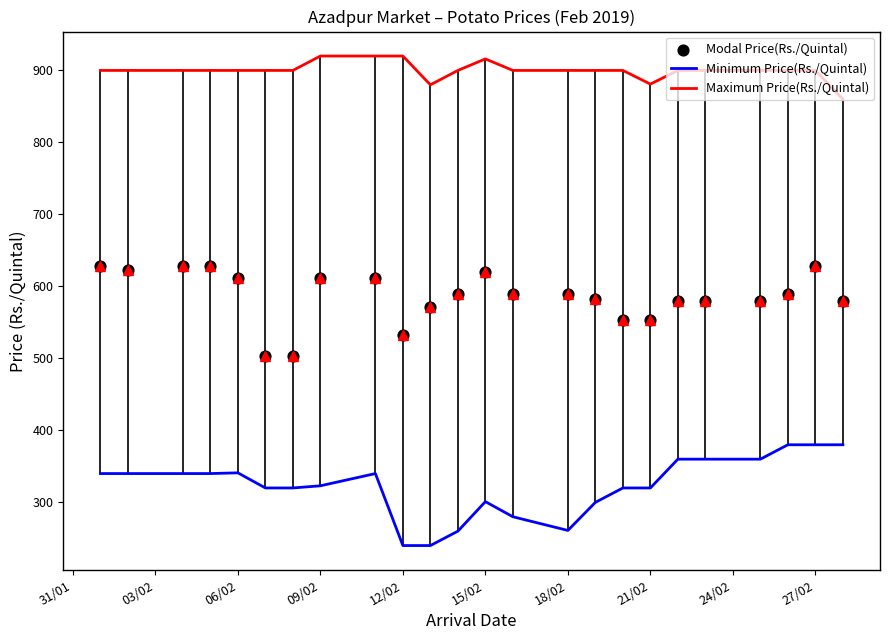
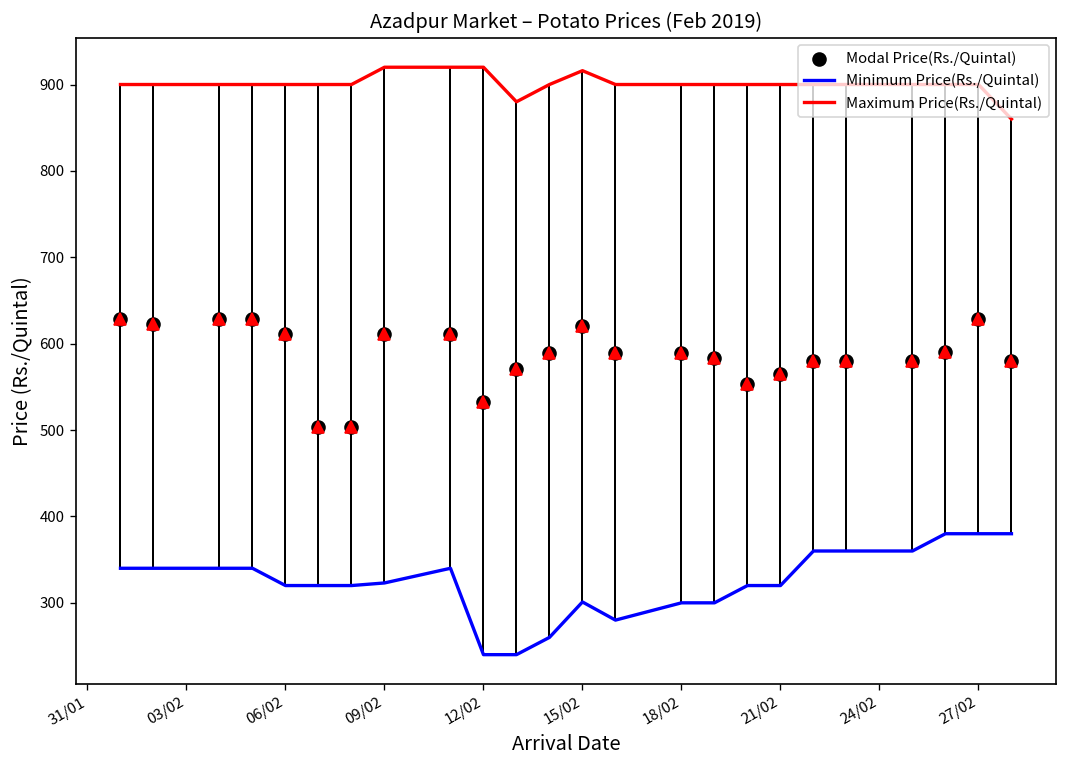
Minimum Price(Rs./Quintal), 06/02: 340 -> 320
Minimum Price(Rs./Quintal), 18/02: 260 -> 300
Maximum Price(Rs./Quintal), 21/02: 880 -> 900
Modal Price(Rs./Quintal), 21/02: 550 -> 570
